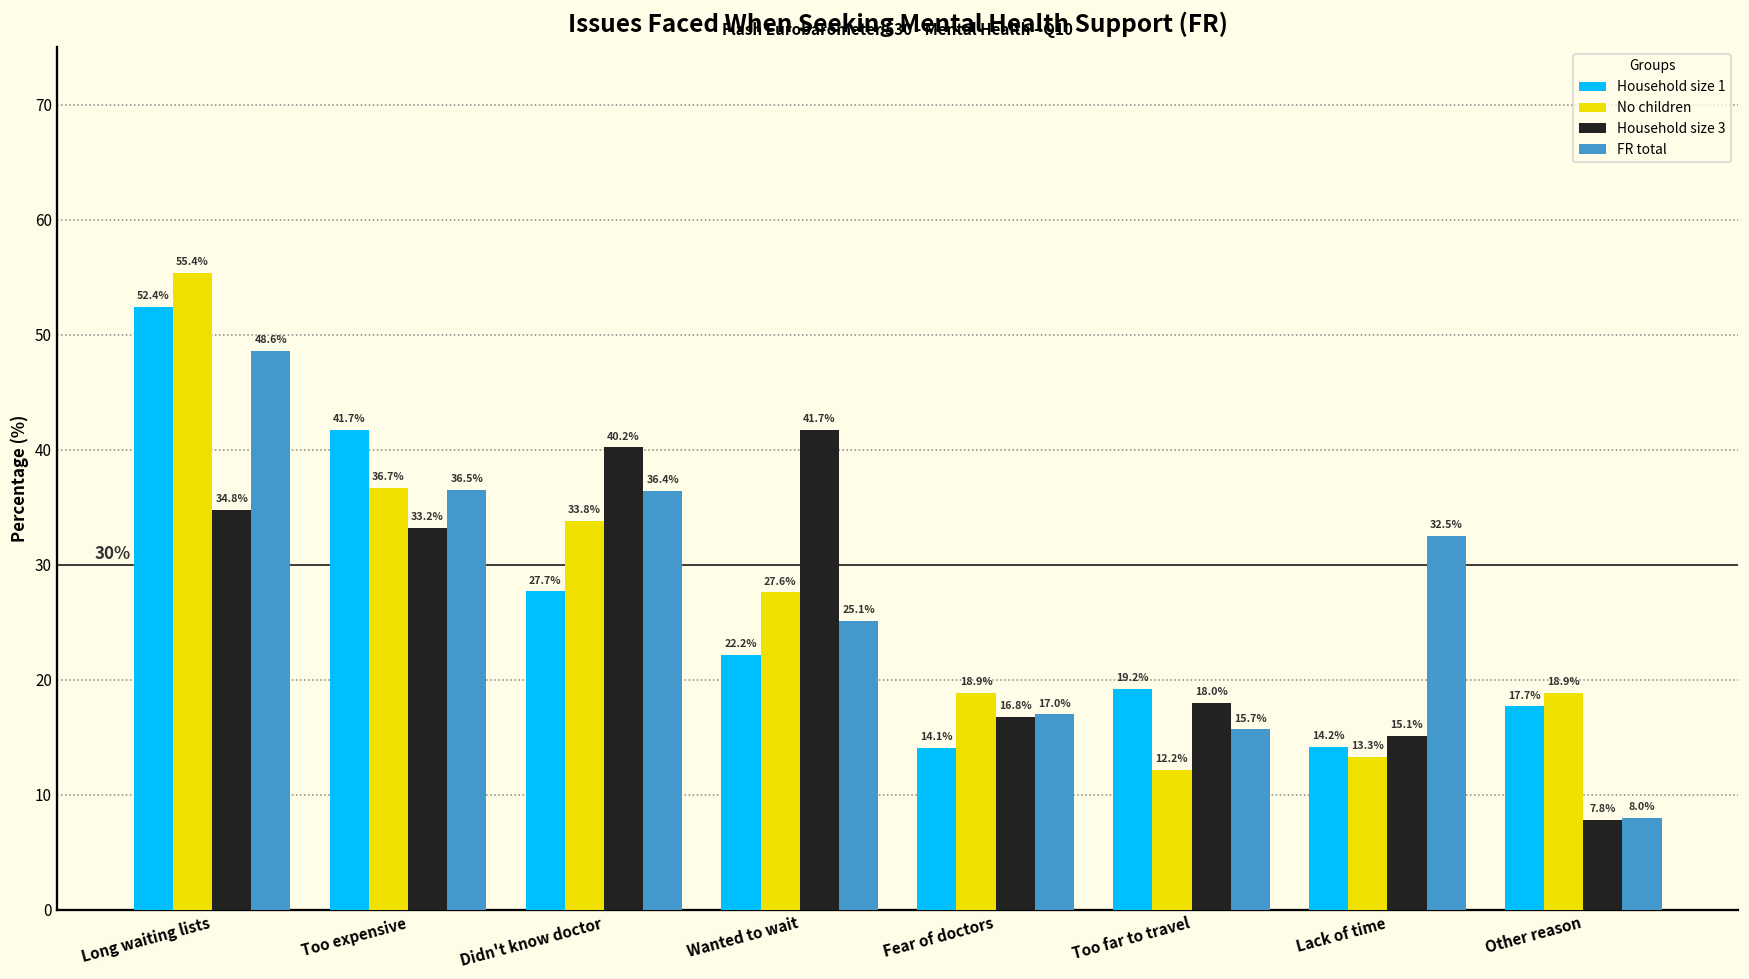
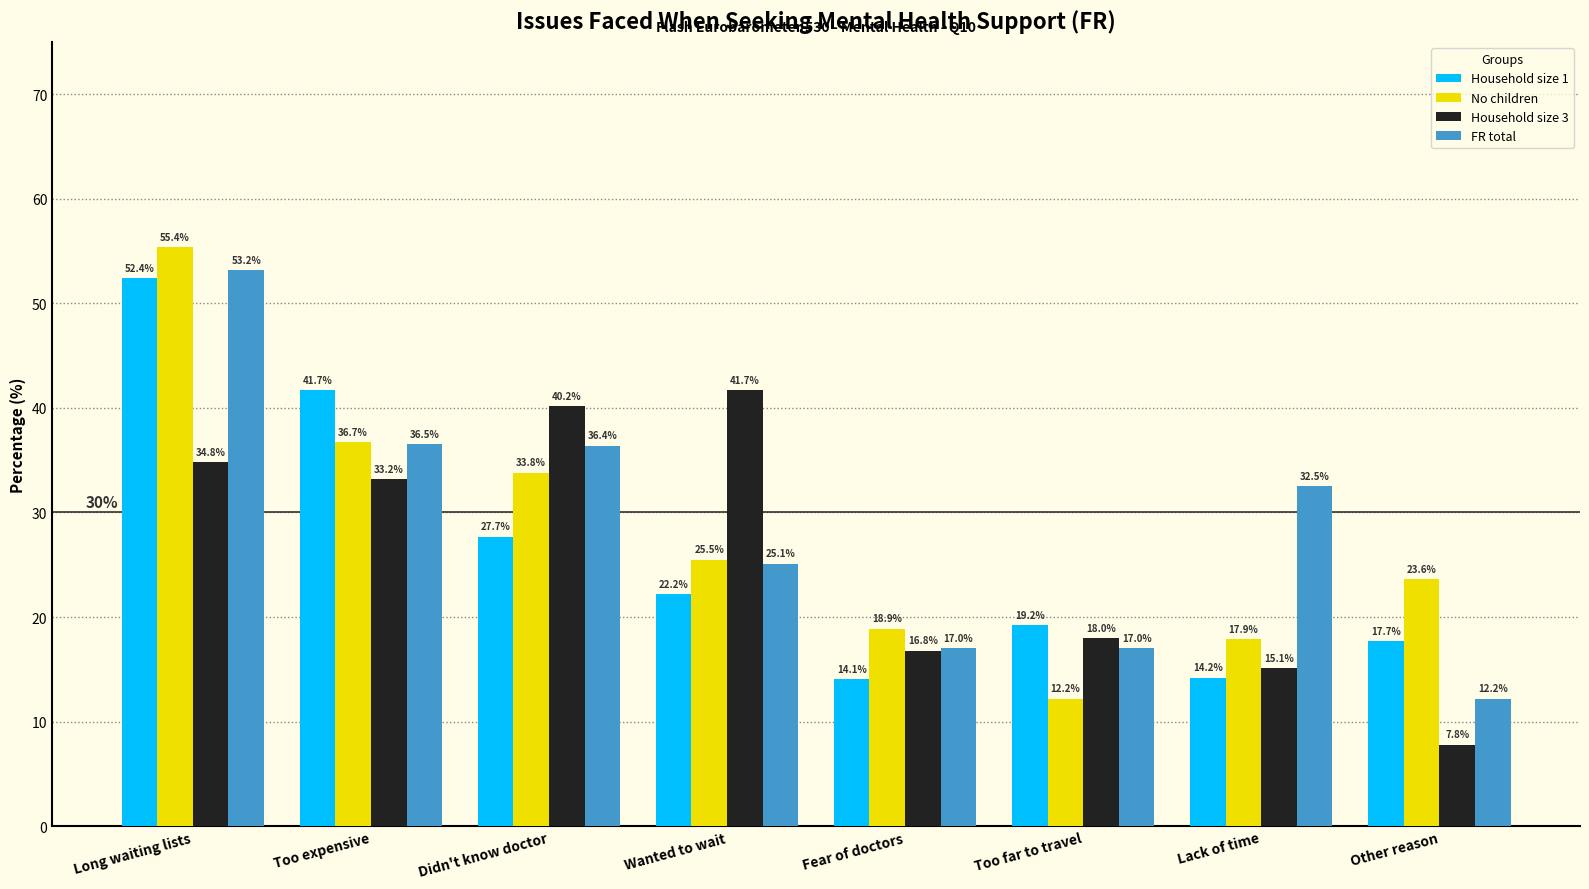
FR total, Long waiting lists: 48.6% -> 53.2%
No children, Wanted to wait: 27.6% -> 25.5%
FR total, Too far to travel: 15.7% -> 17.0%
No children, Lack of time: 13.3% -> 17.9%
No children, Other reason: 18.9% -> 23.6%
FR total, Other reason: 8.0% -> 12.2%
